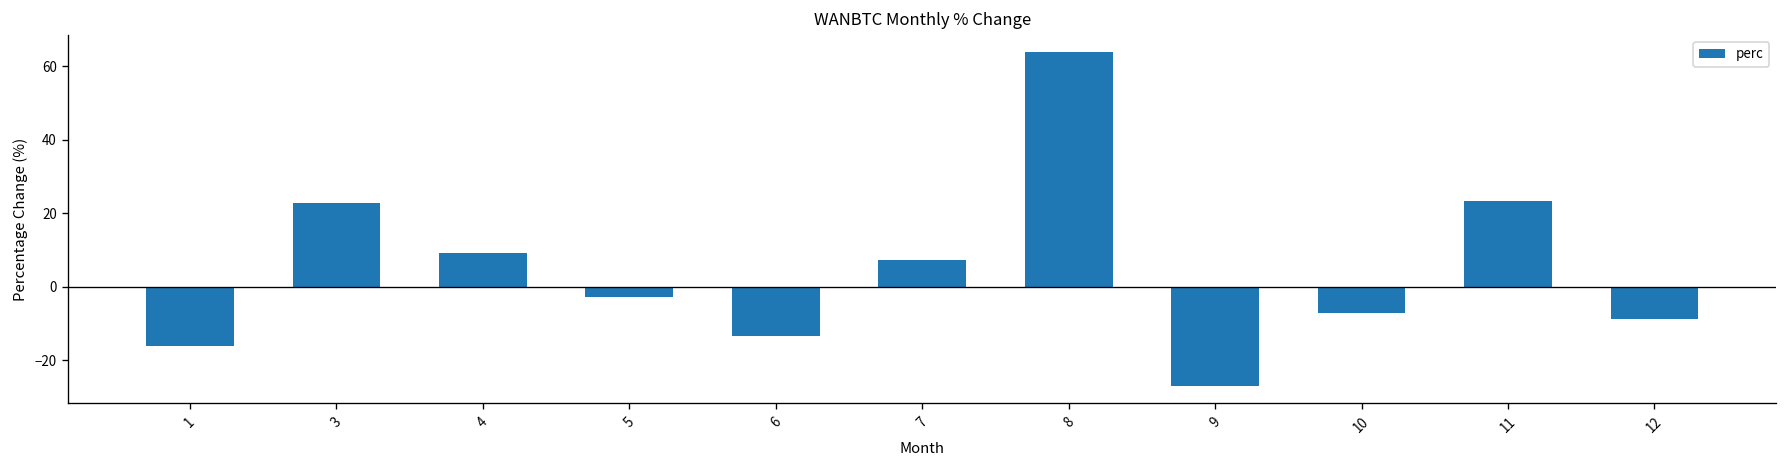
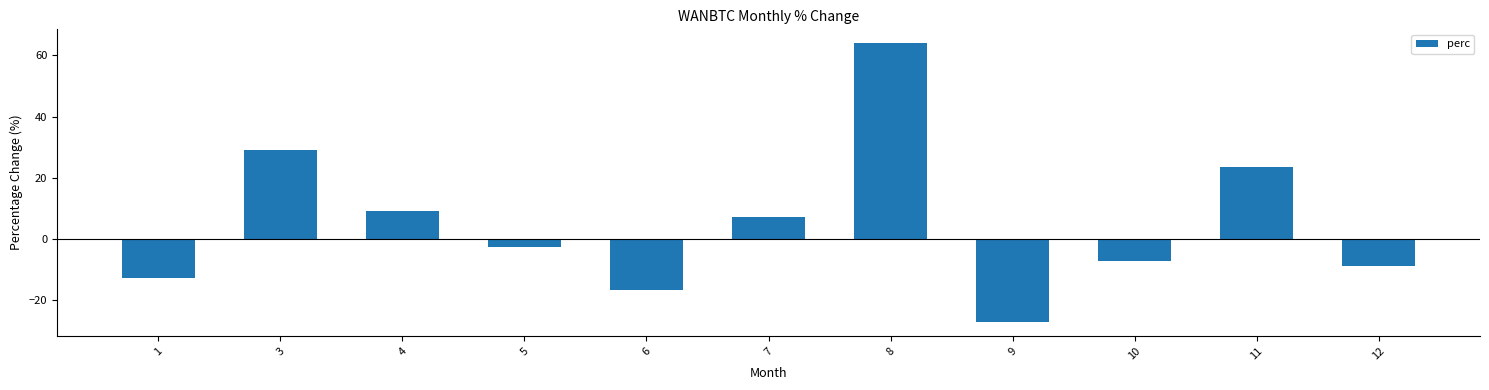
1: -16 -> -13
3: 23 -> 29
6: -13 -> -17
